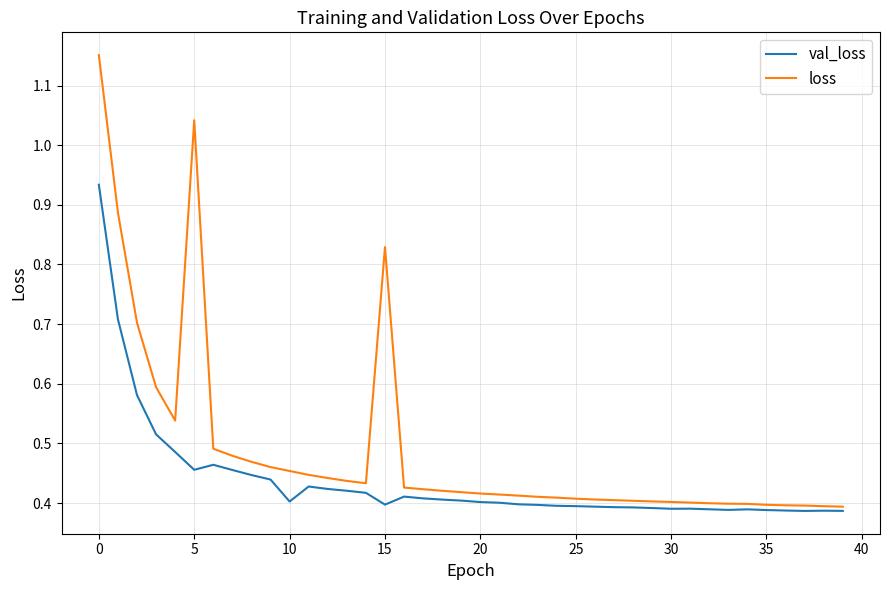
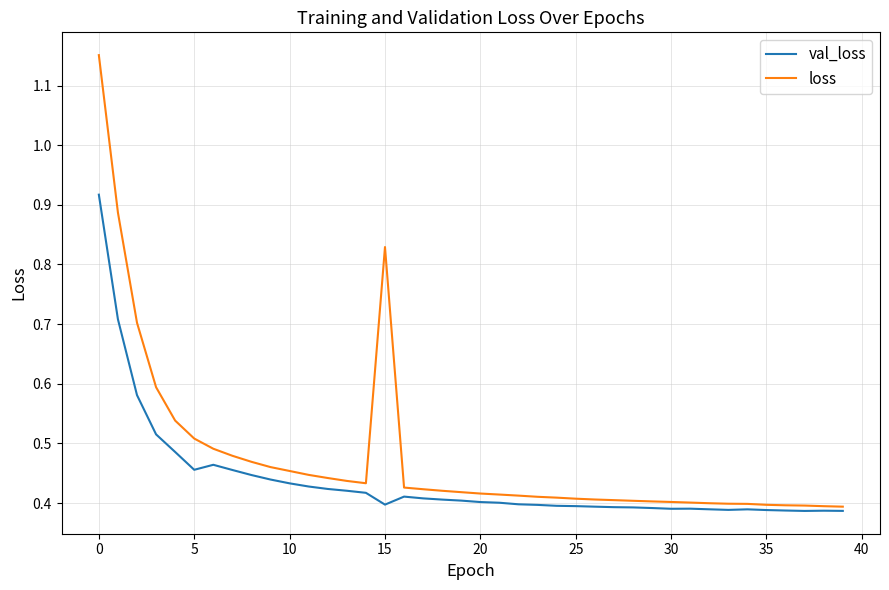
val_loss, 0: 0.93 -> 0.92
loss, 5: 1.04 -> 0.51
val_loss, 10: 0.40 -> 0.43
